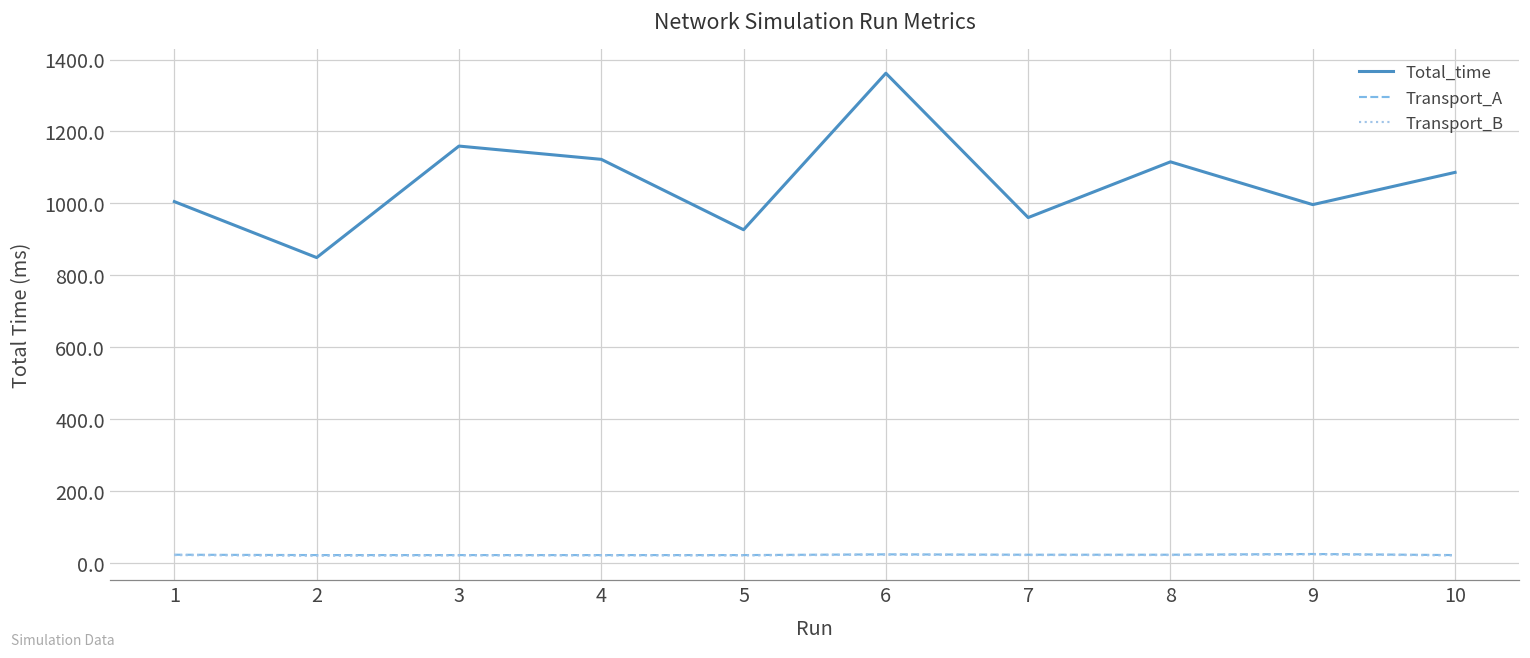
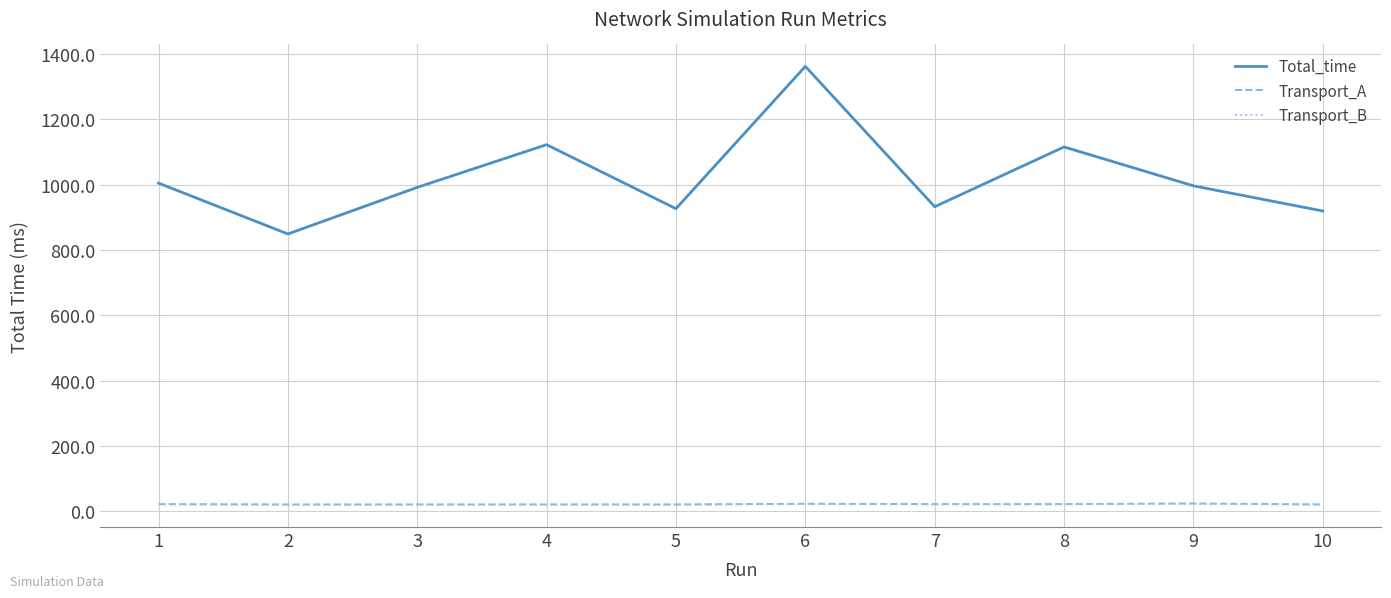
Total_time, 3: 1160 -> 990
Total_time, 7: 960 -> 930
Total_time, 10: 1090 -> 920
